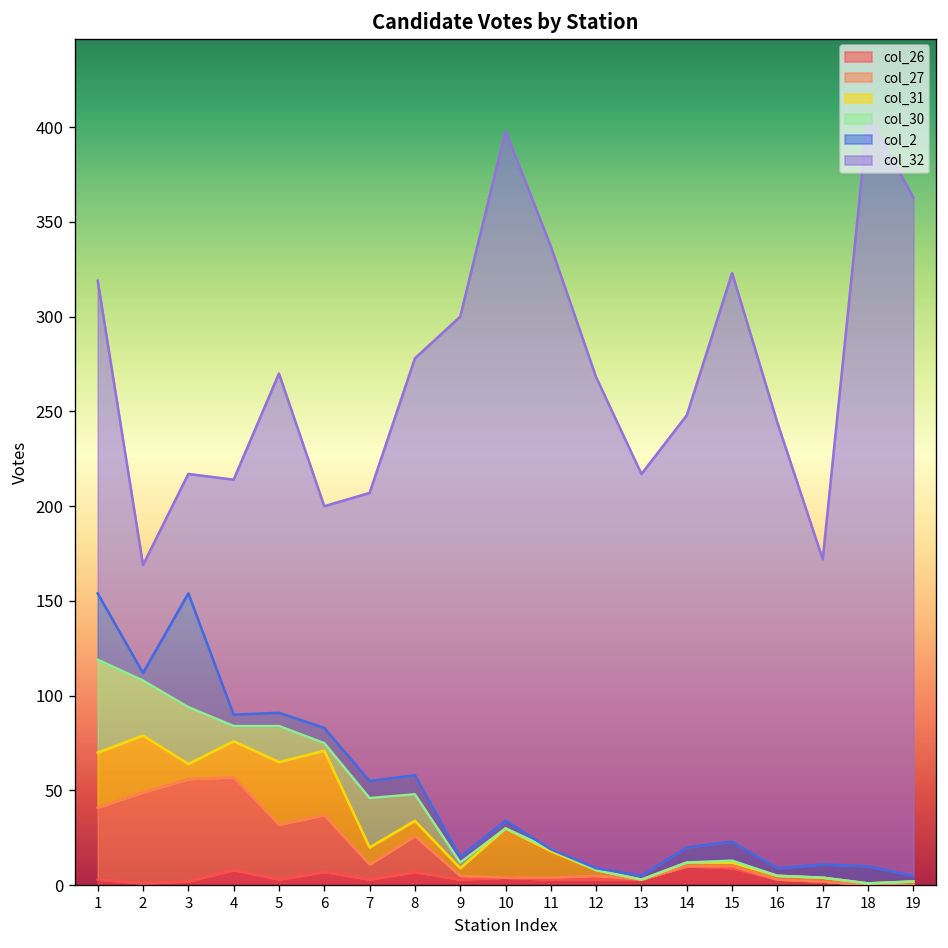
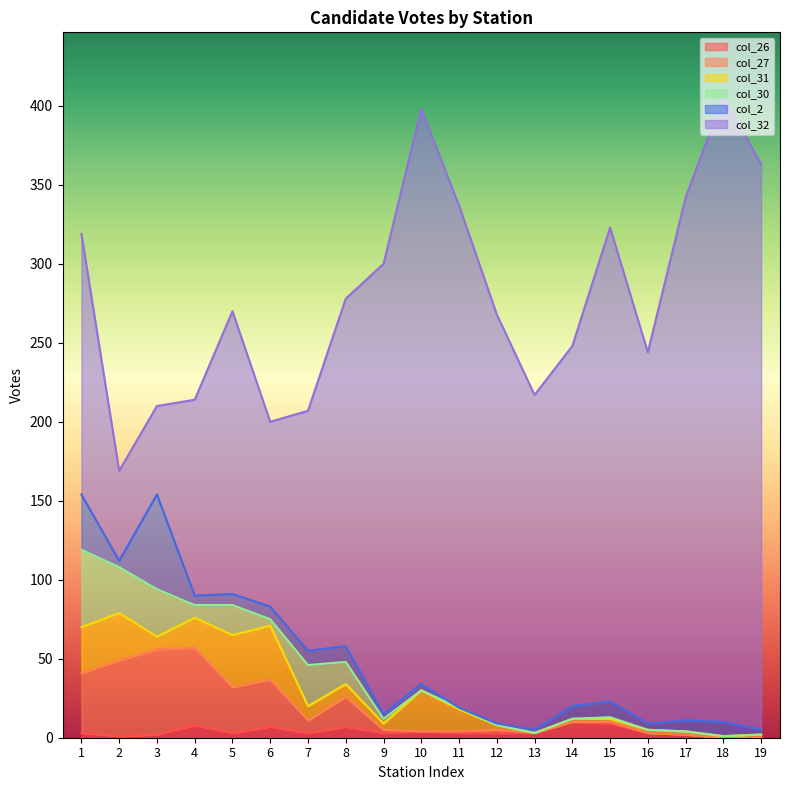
col_32, 3: 63 -> 56
col_32, 17: 161 -> 331
